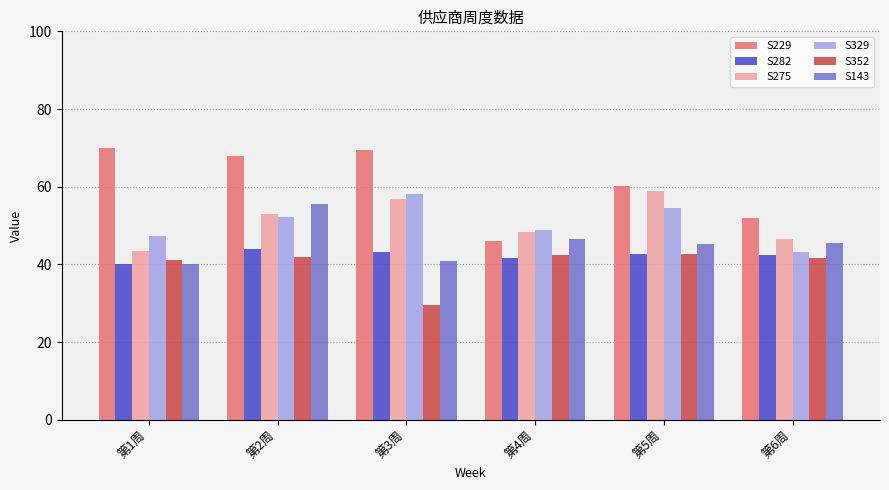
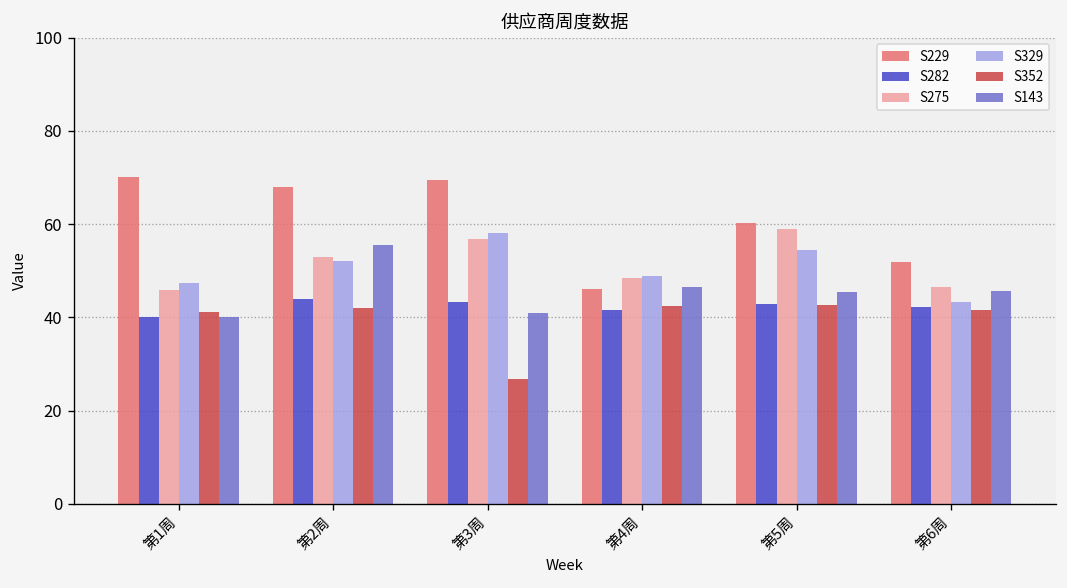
S275, 第1周: 44 -> 46
S352, 第3周: 30 -> 27
